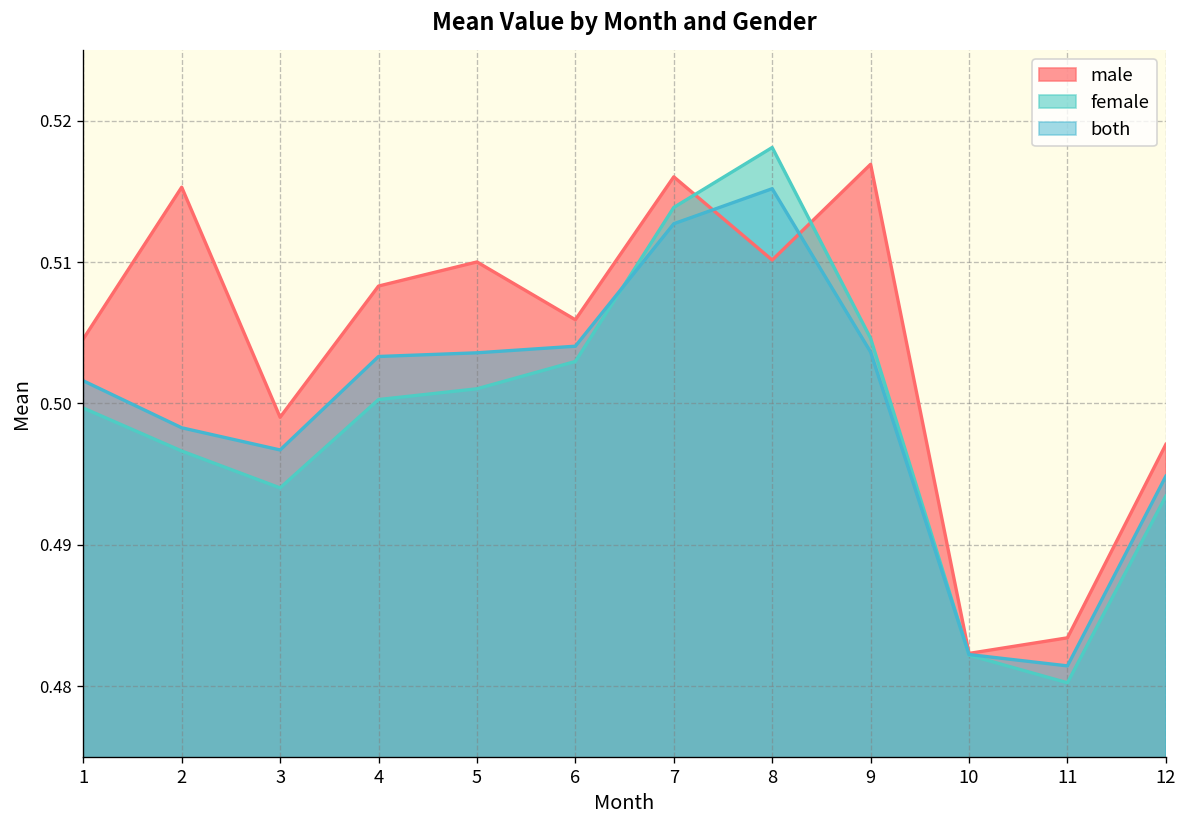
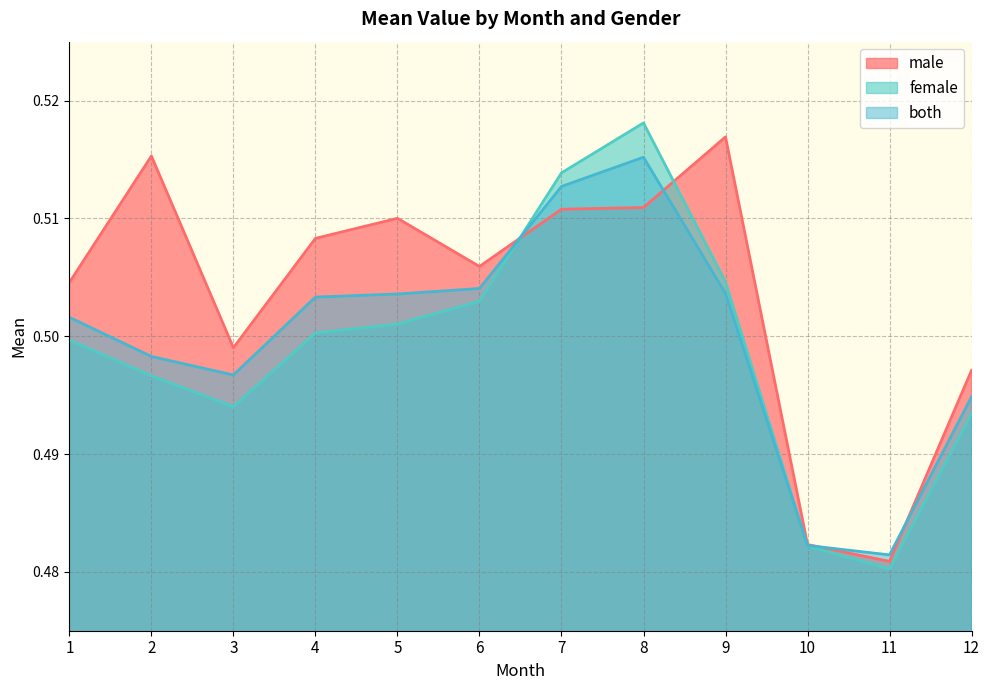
male, 7: 0.5160 -> 0.5108
male, 8: 0.5101 -> 0.5109
male, 11: 0.4834 -> 0.4809
